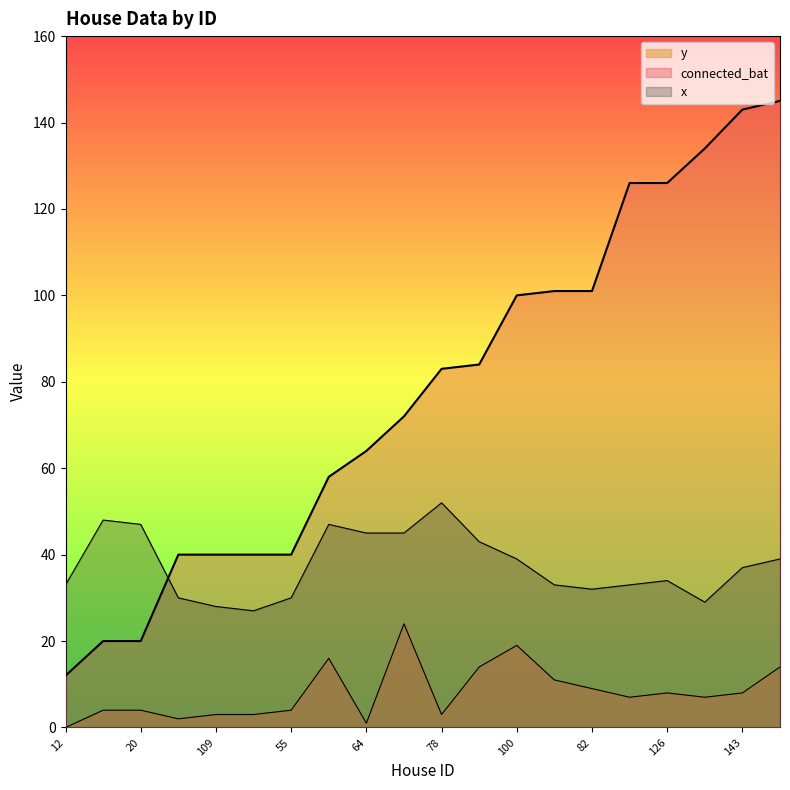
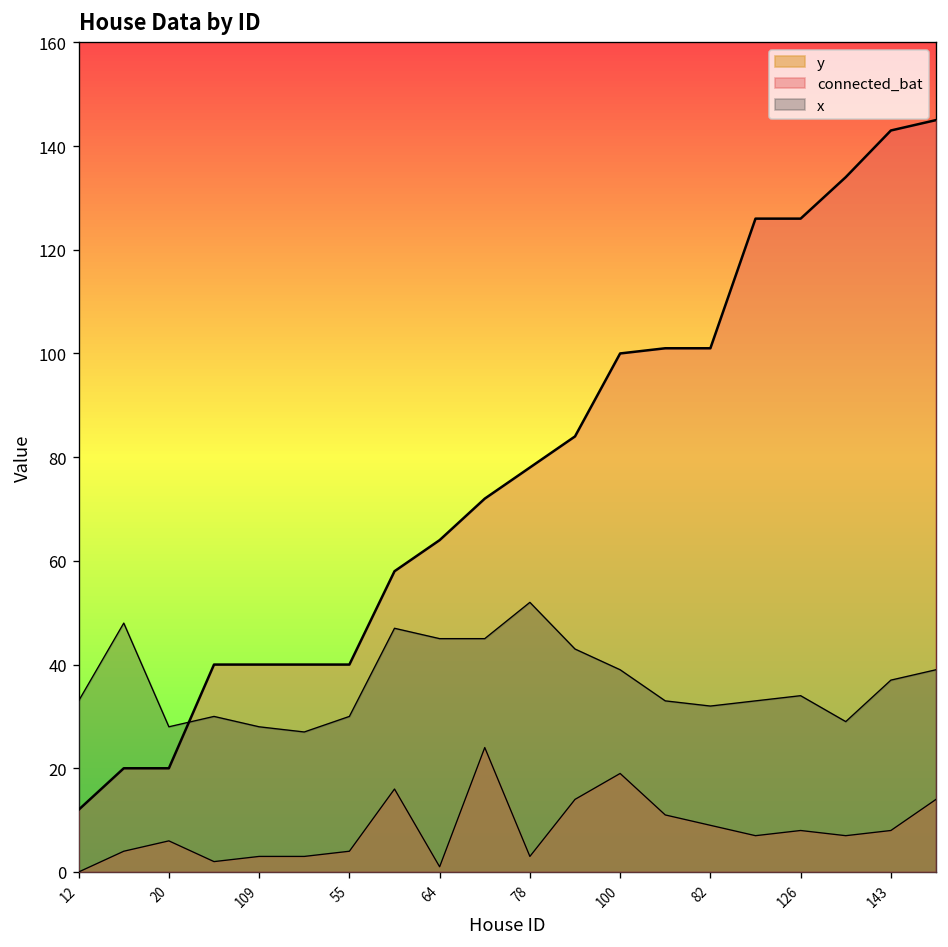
y, 20: 4 -> 6
x, 20: 47 -> 28
connected_bat, 78: 83 -> 78
